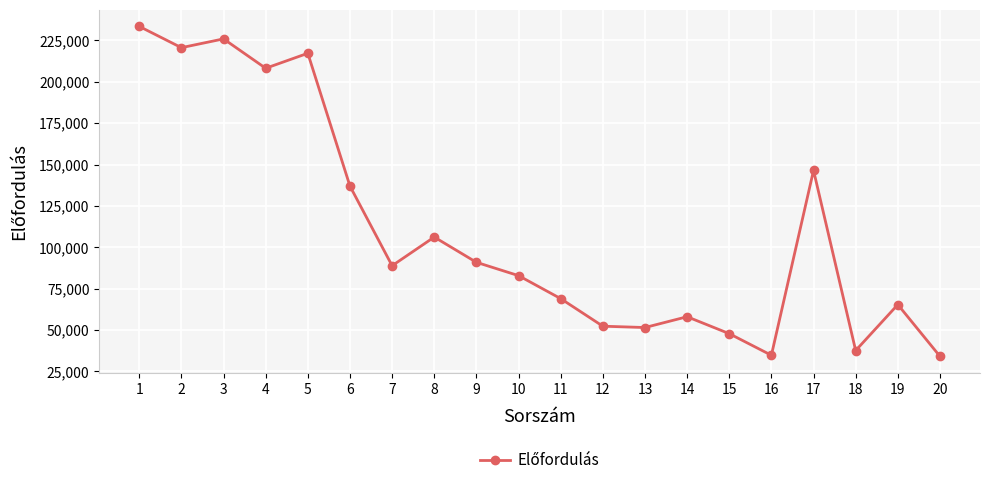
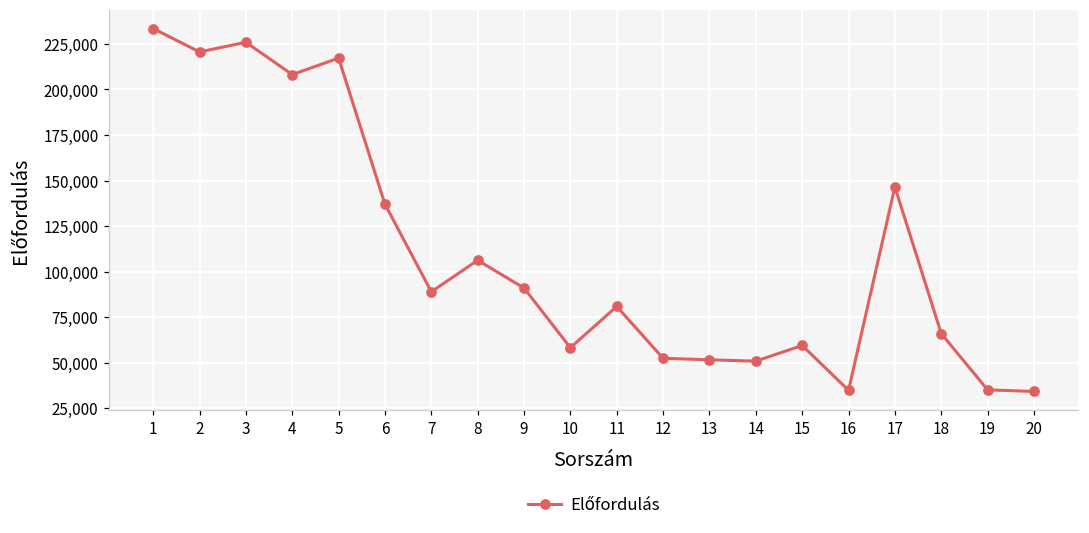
10: 83,000 -> 58,000
11: 69,000 -> 81,000
14: 58,000 -> 51,000
15: 48,000 -> 59,000
18: 38,000 -> 66,000
19: 65,000 -> 35,000
